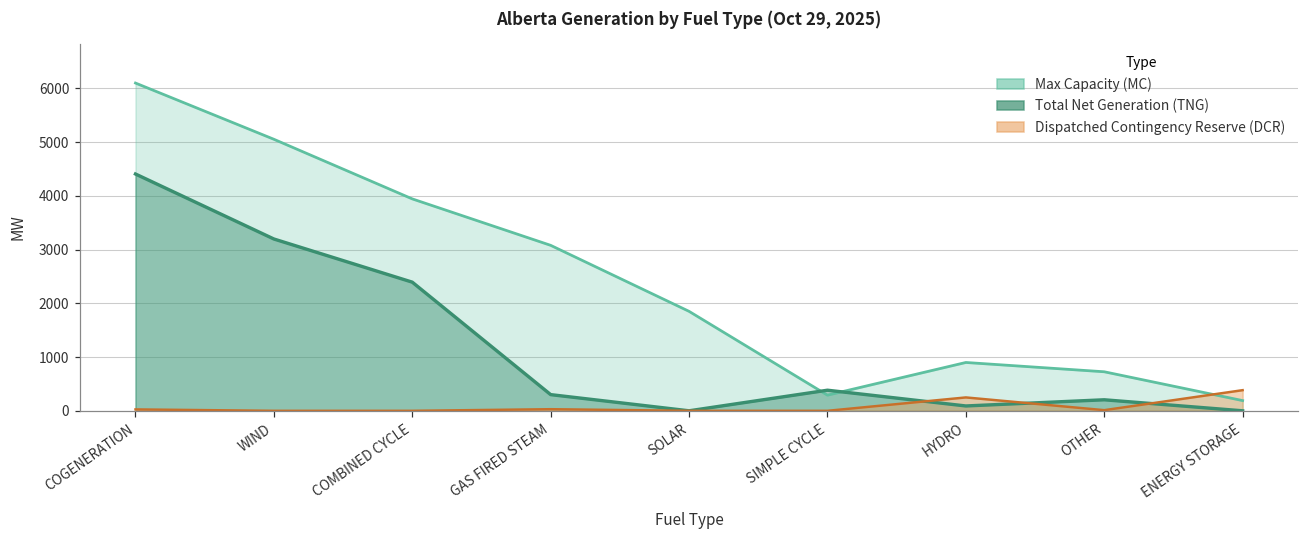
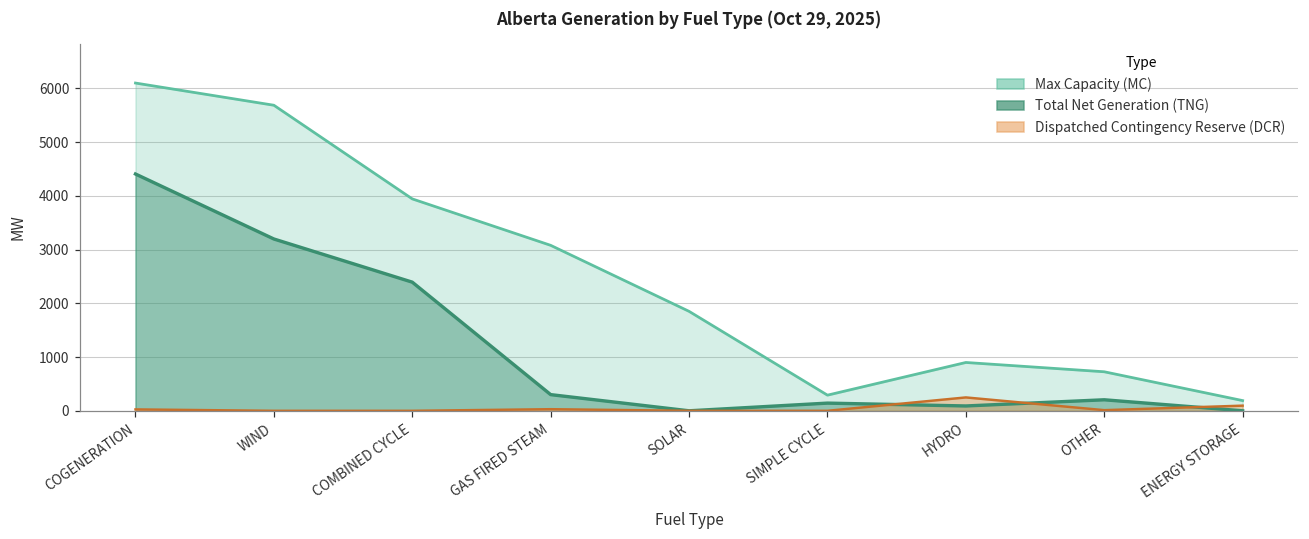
Max Capacity (MC), WIND: 5100 -> 5700
Total Net Generation (TNG), SIMPLE CYCLE: 400 -> 100
Dispatched Contingency Reserve (DCR), ENERGY STORAGE: 400 -> 100
